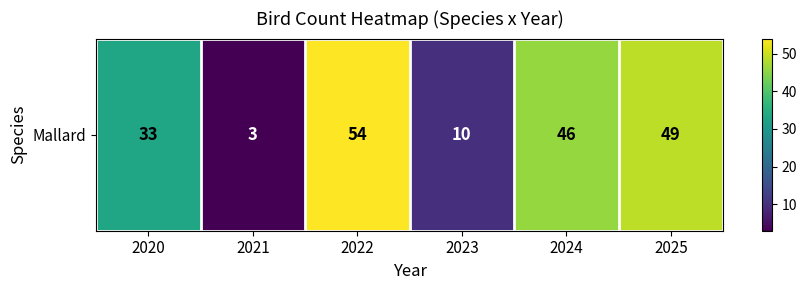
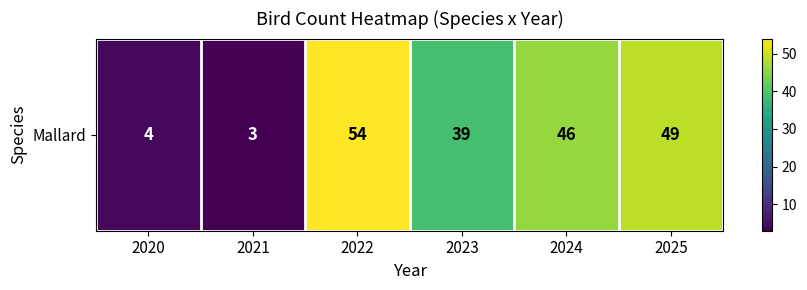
Mallard, 2020: 33 -> 4
Mallard, 2023: 10 -> 39
